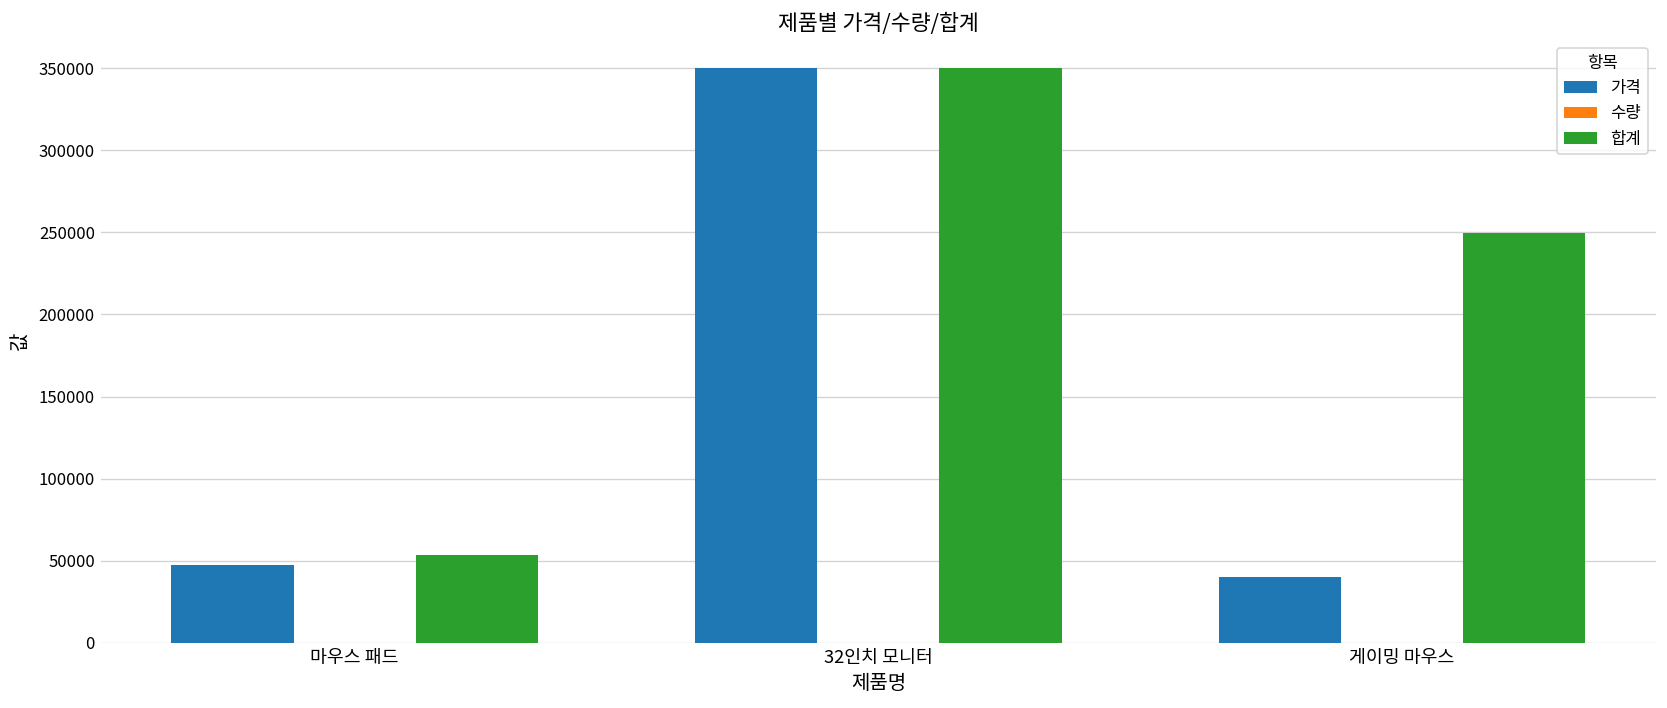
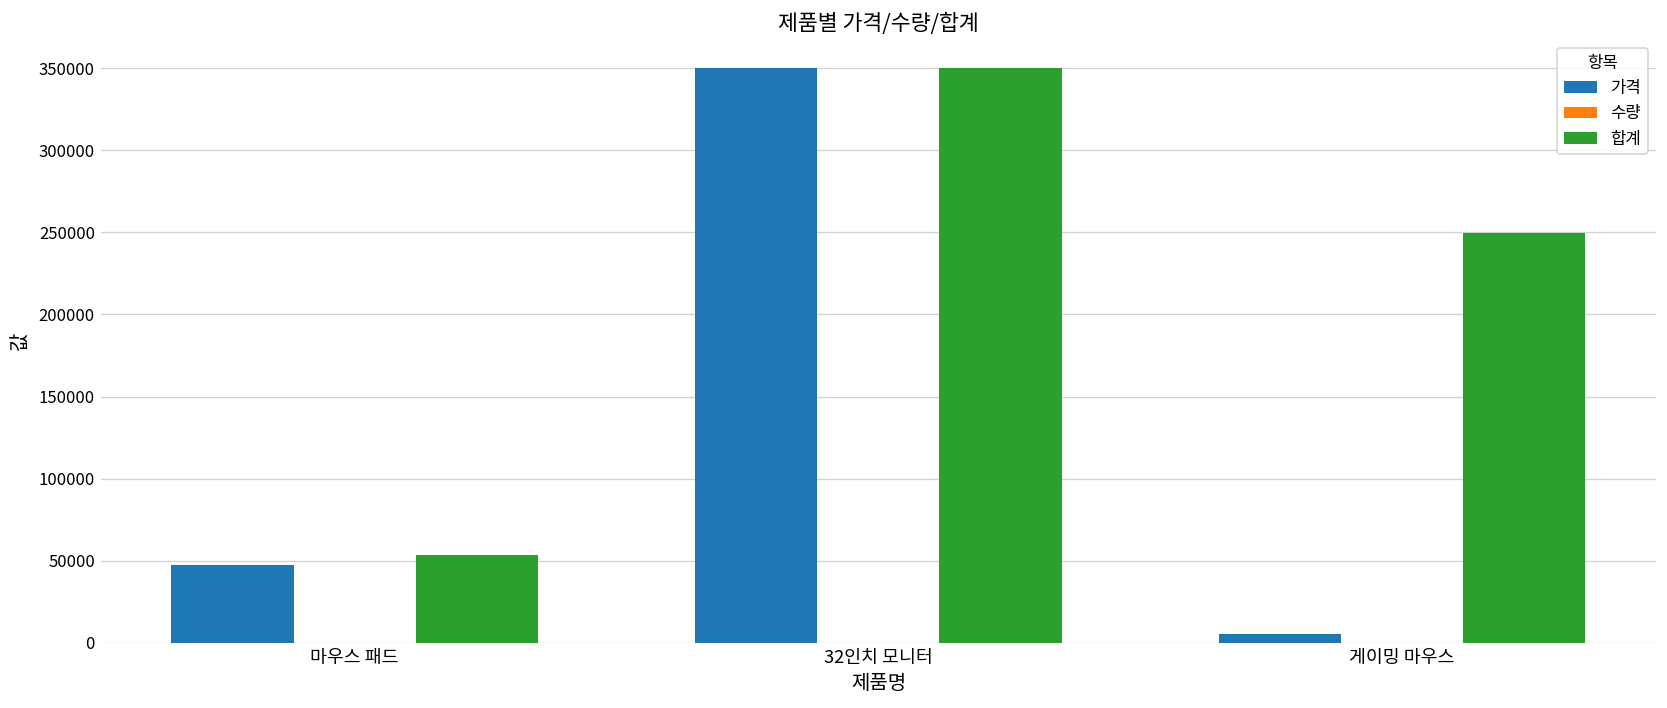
가격, 게이밍 마우스: 40000 -> 5000
